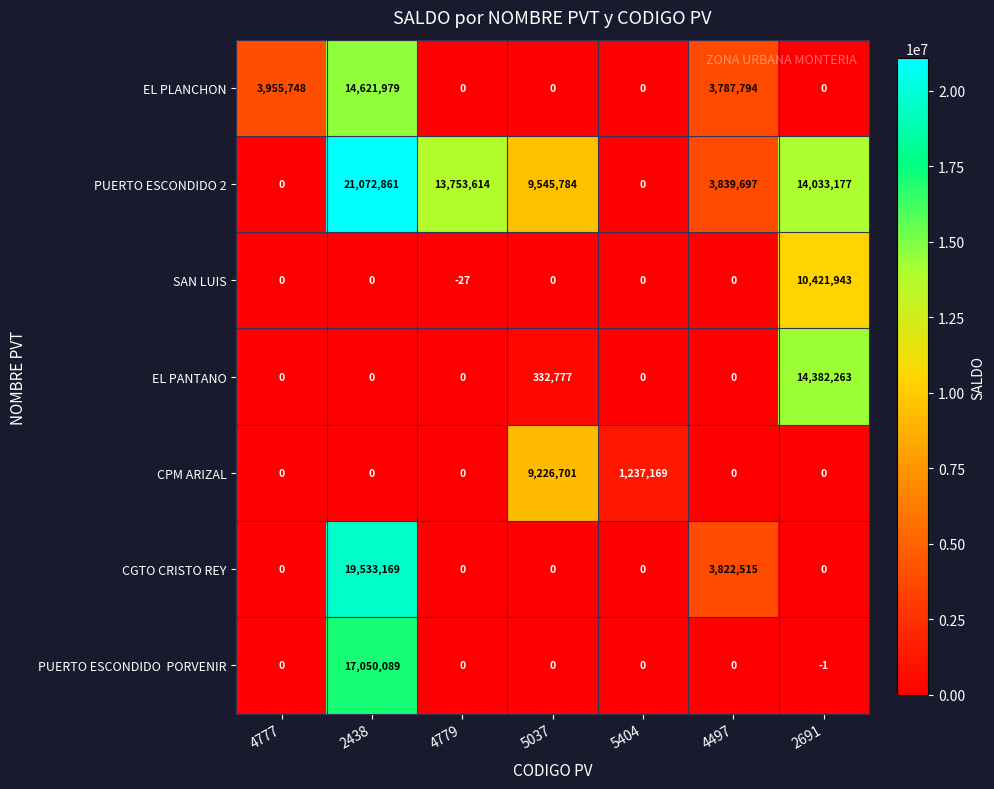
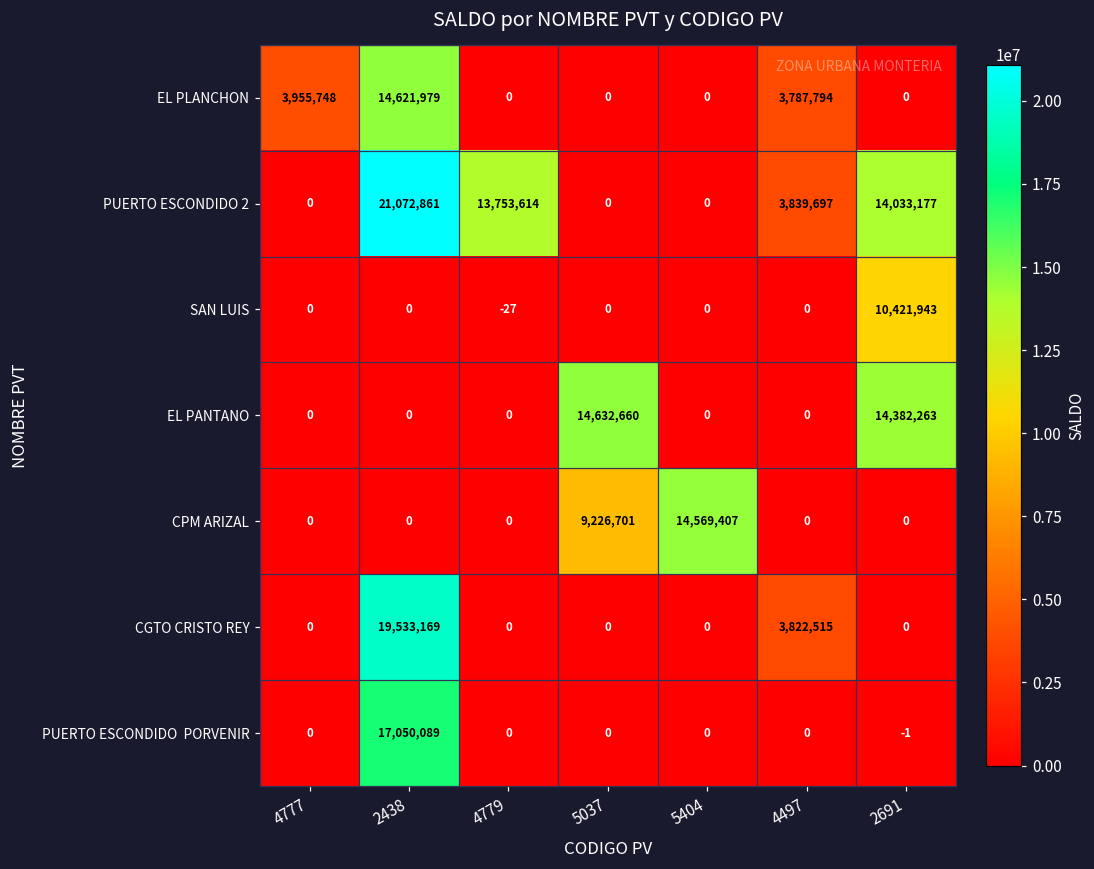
PUERTO ESCONDIDO 2, 5037: 9,545,784 -> 0
EL PANTANO, 5037: 332,777 -> 14,632,660
CPM ARIZAL, 5404: 1,237,169 -> 14,569,407
